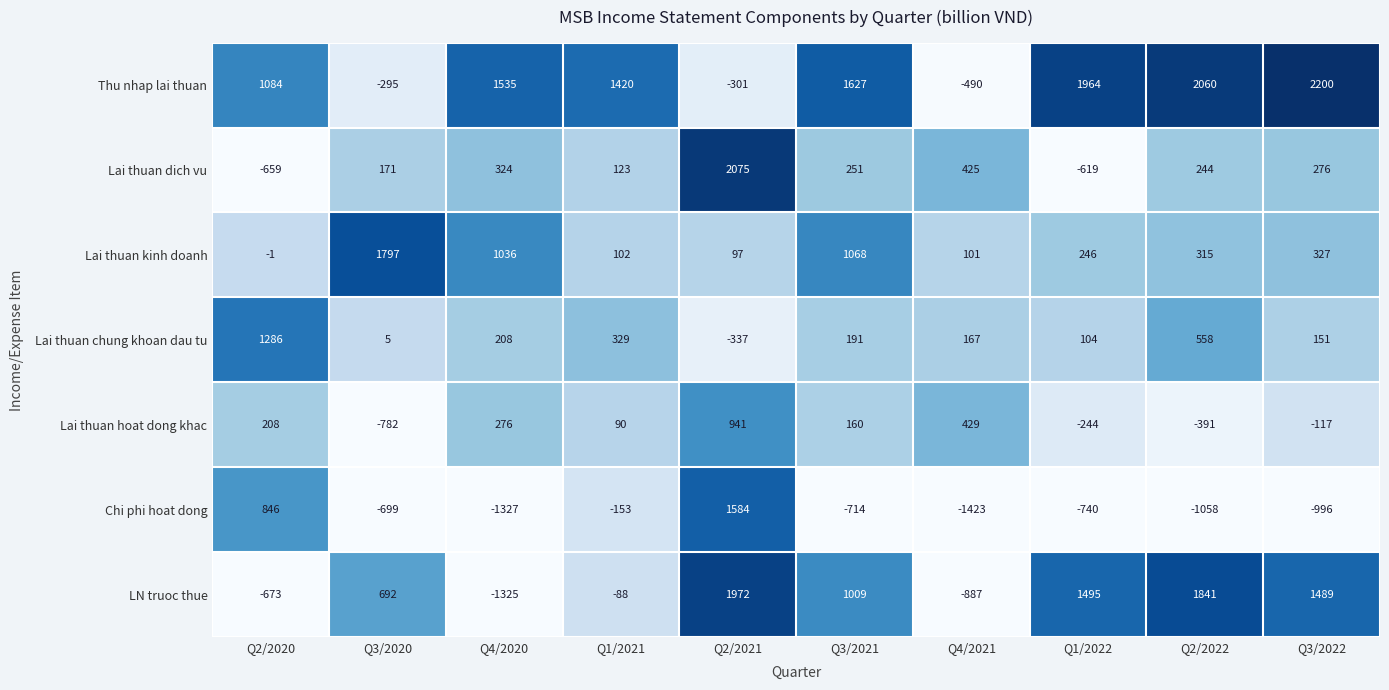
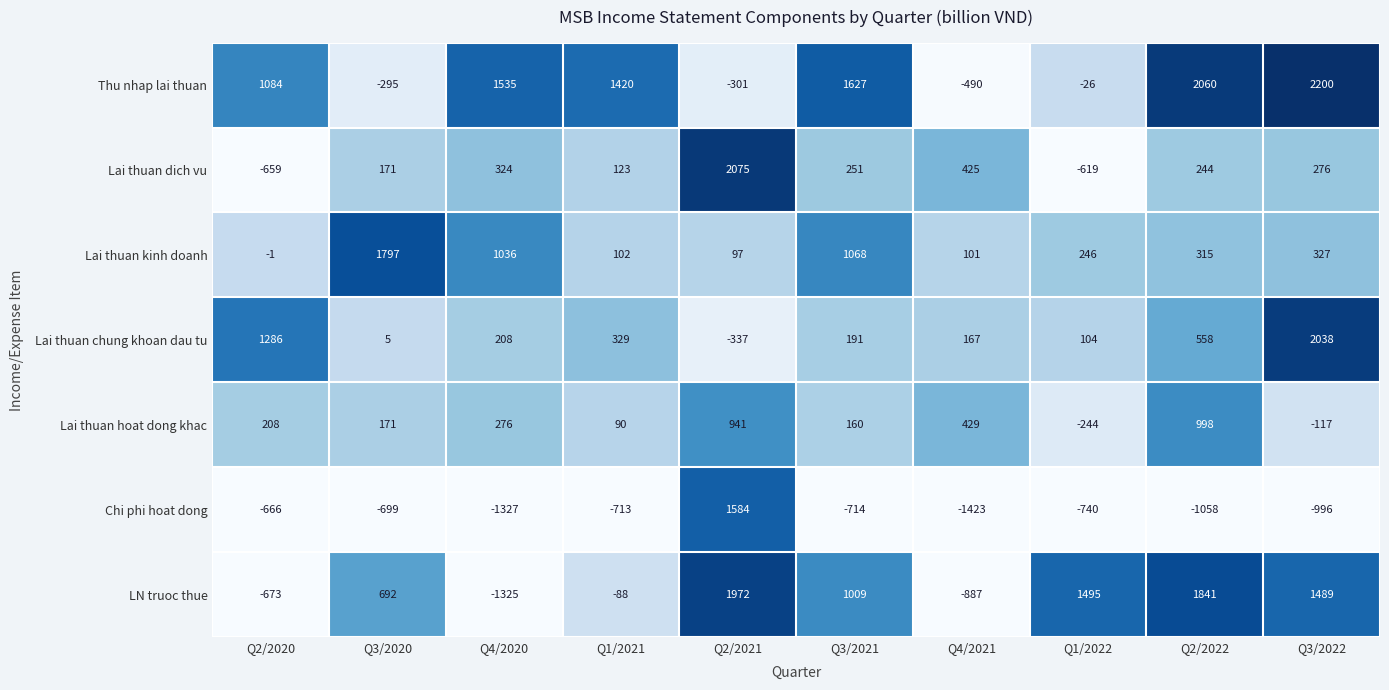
Thu nhap lai thuan, Q1/2022: 1964 -> -26
Lai thuan chung khoan dau tu, Q3/2022: 151 -> 2038
Lai thuan hoat dong khac, Q3/2020: -782 -> 171
Lai thuan hoat dong khac, Q2/2022: -391 -> 998
Chi phi hoat dong, Q2/2020: 846 -> -666
Chi phi hoat dong, Q1/2021: -153 -> -713
